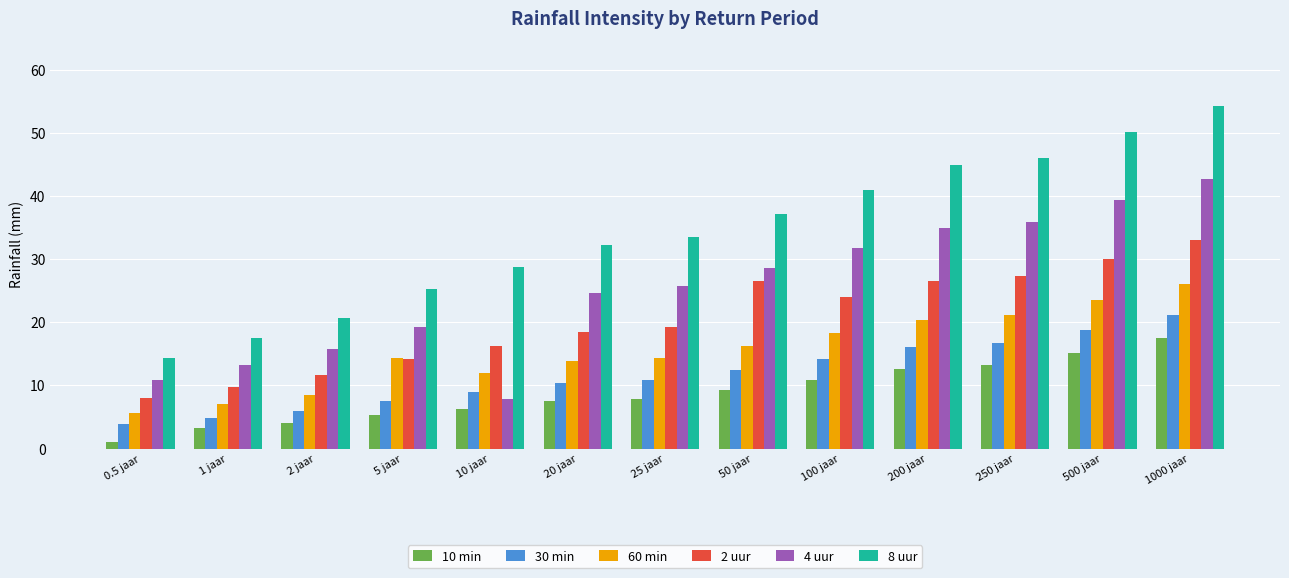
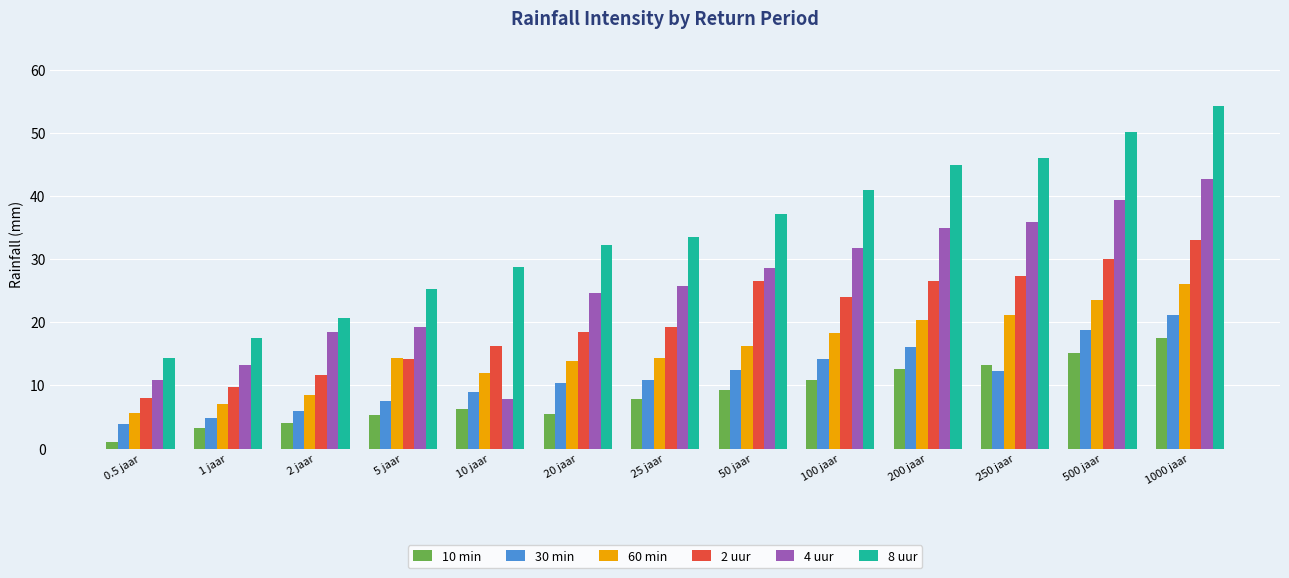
4 uur, 2 jaar: 16 -> 19
10 min, 20 jaar: 8 -> 6
30 min, 250 jaar: 17 -> 12
